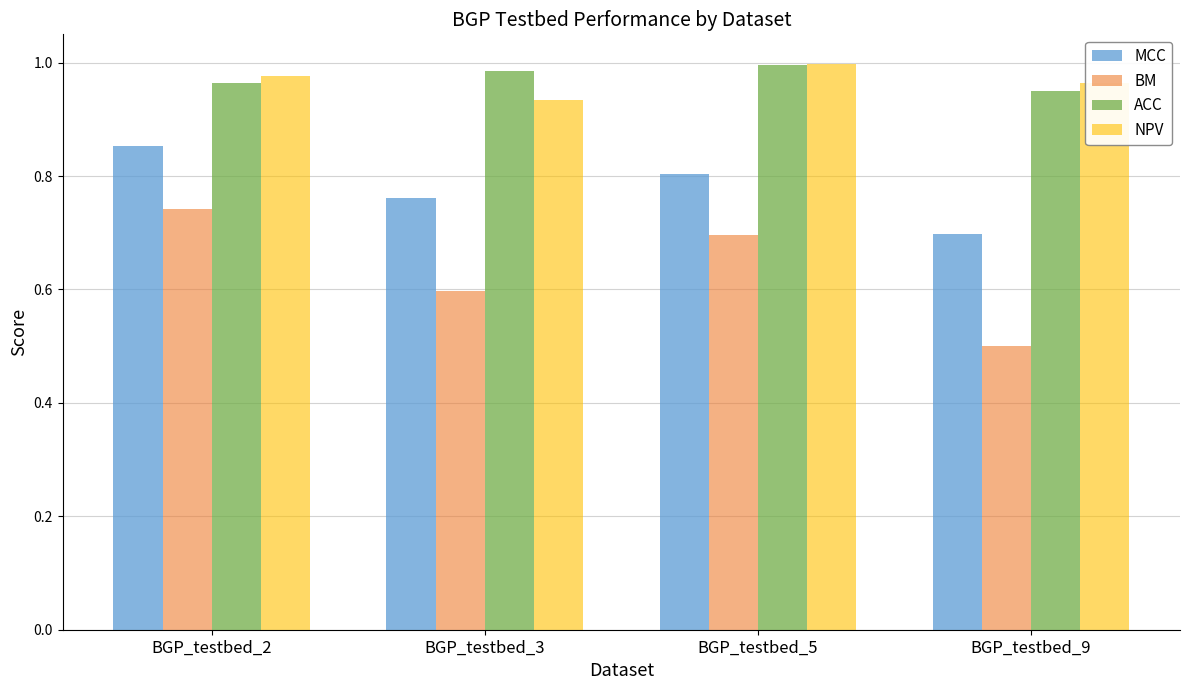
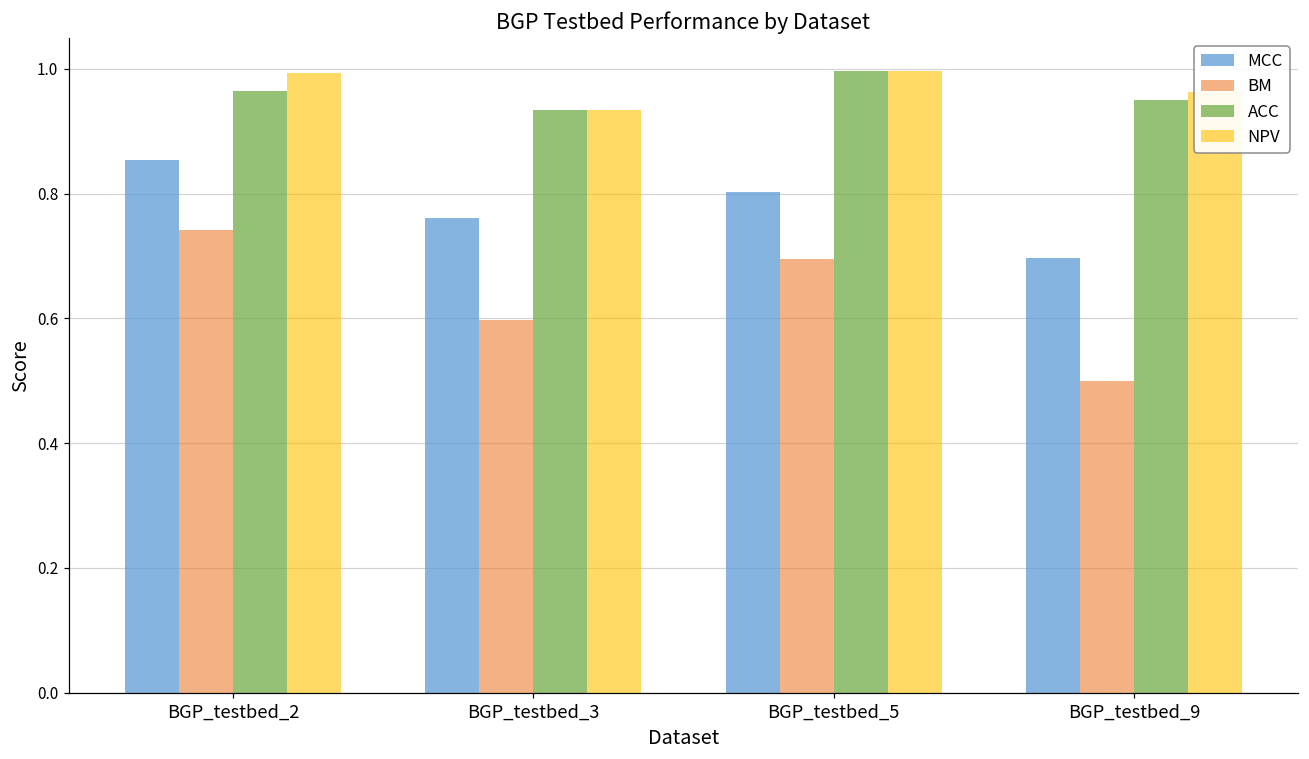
NPV, BGP_testbed_2: 0.98 -> 0.99
ACC, BGP_testbed_3: 0.99 -> 0.93
